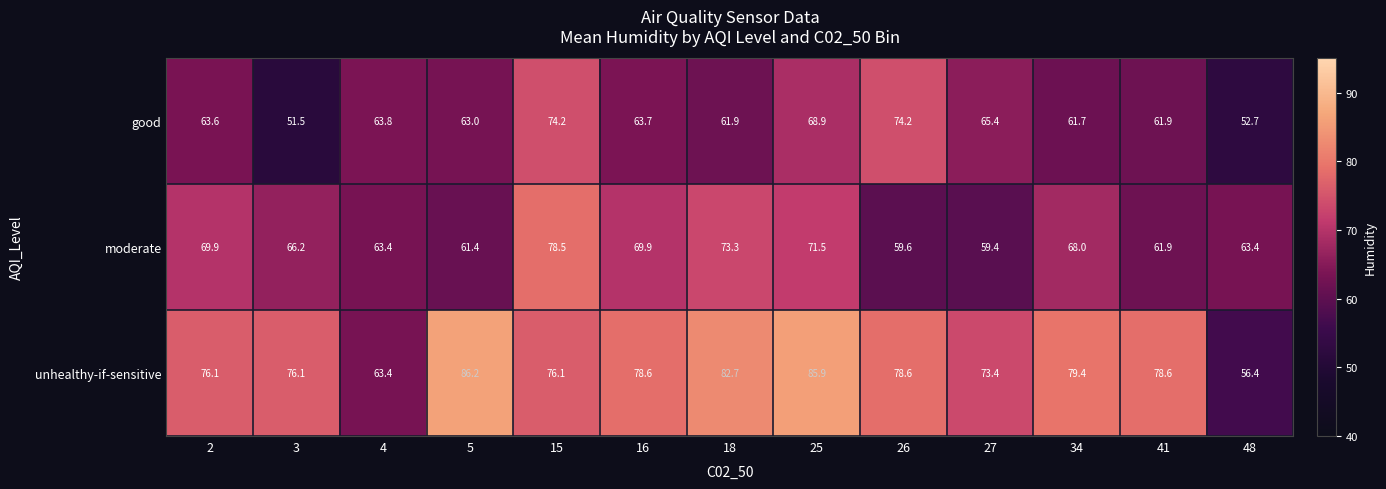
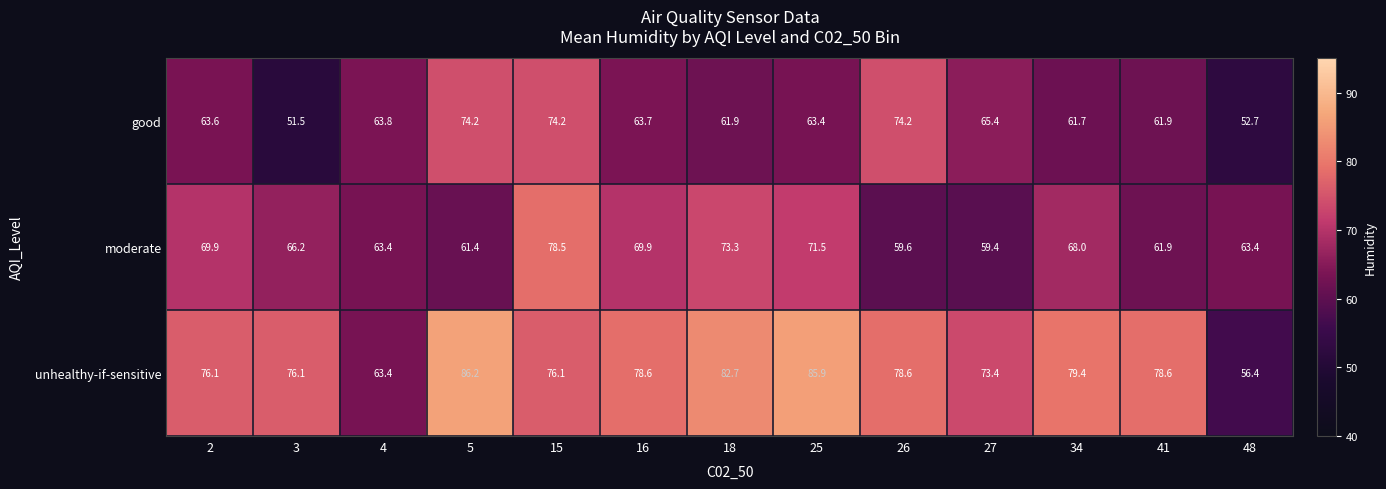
good, 5: 63.0 -> 74.2
good, 25: 68.9 -> 63.4
